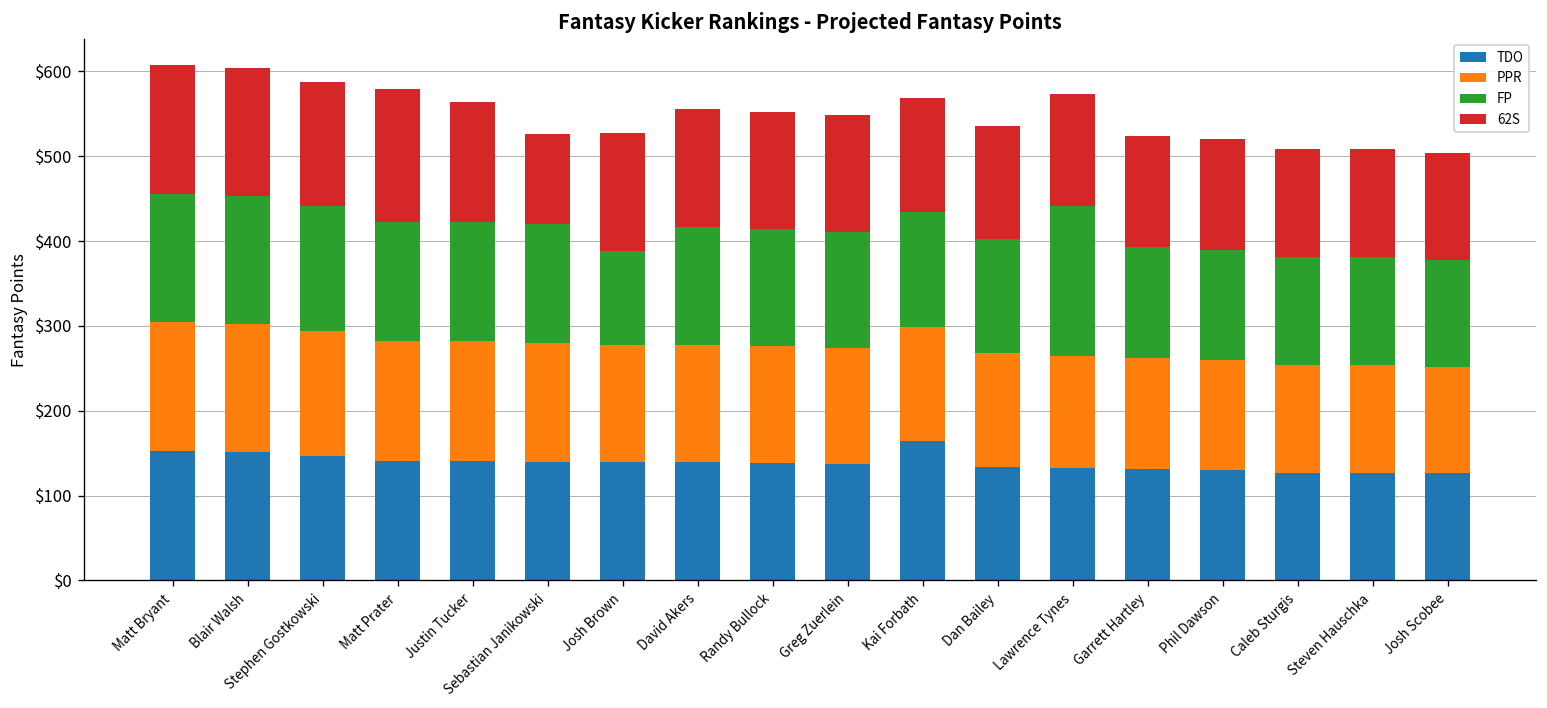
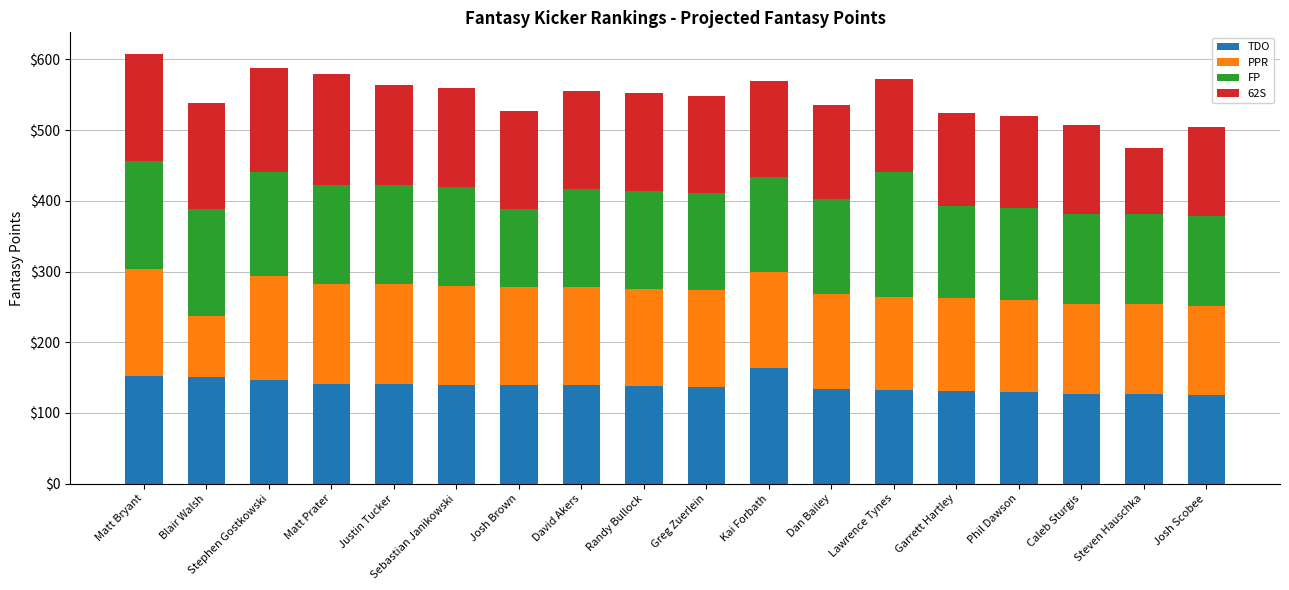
PPR, Blair Walsh: $150 -> $90
62S, Sebastian Janikowski: $110 -> $140
62S, Steven Hauschka: $130 -> $90
